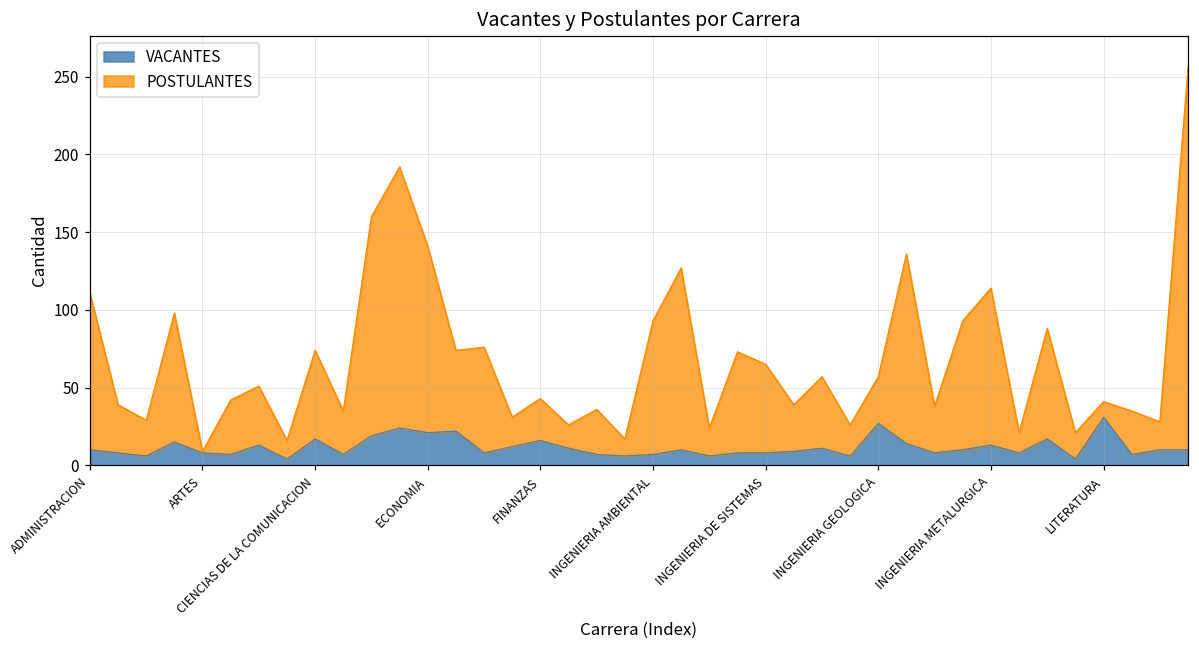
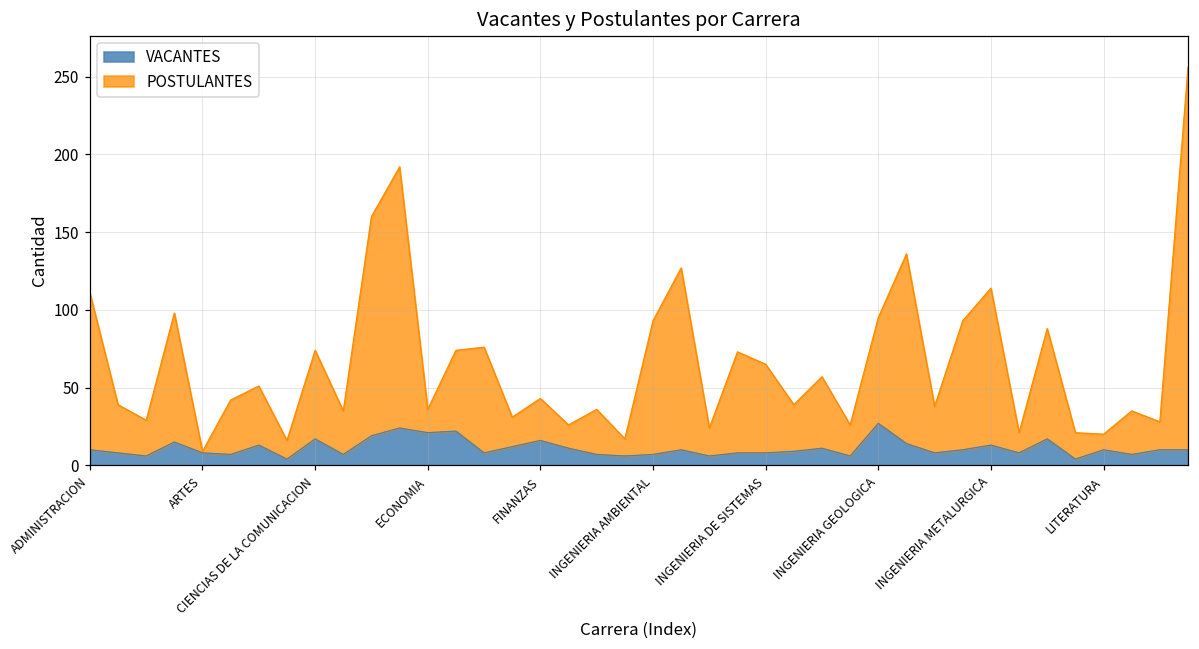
POSTULANTES, ECONOMIA: 120 -> 15
POSTULANTES, INGENIERIA GEOLOGICA: 30 -> 68
VACANTES, LITERATURA: 31 -> 10
